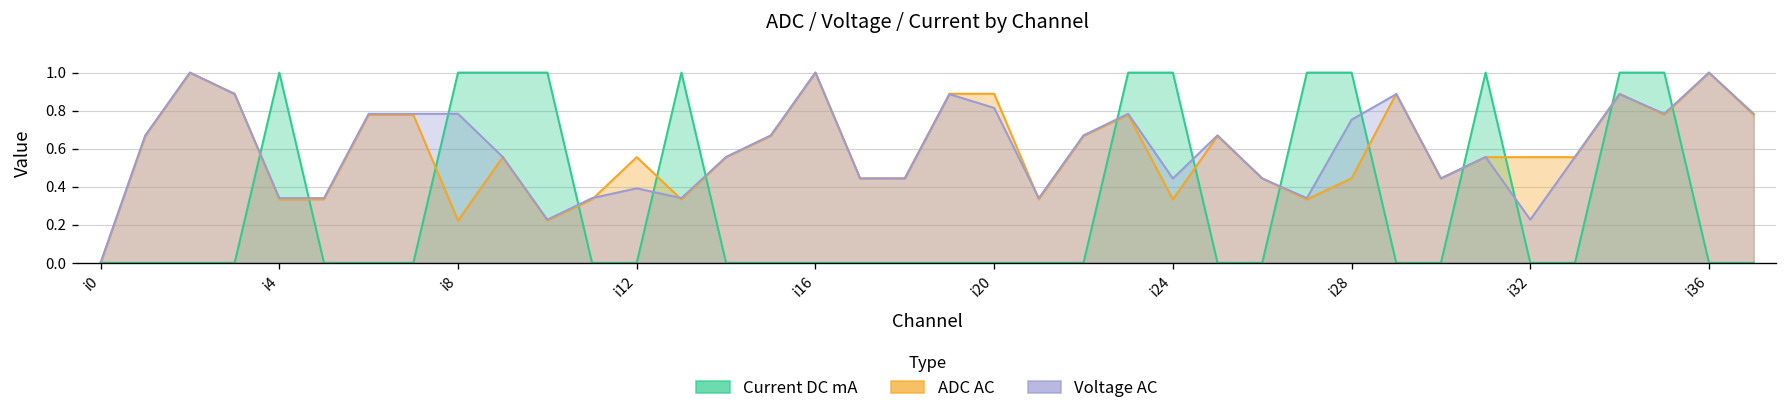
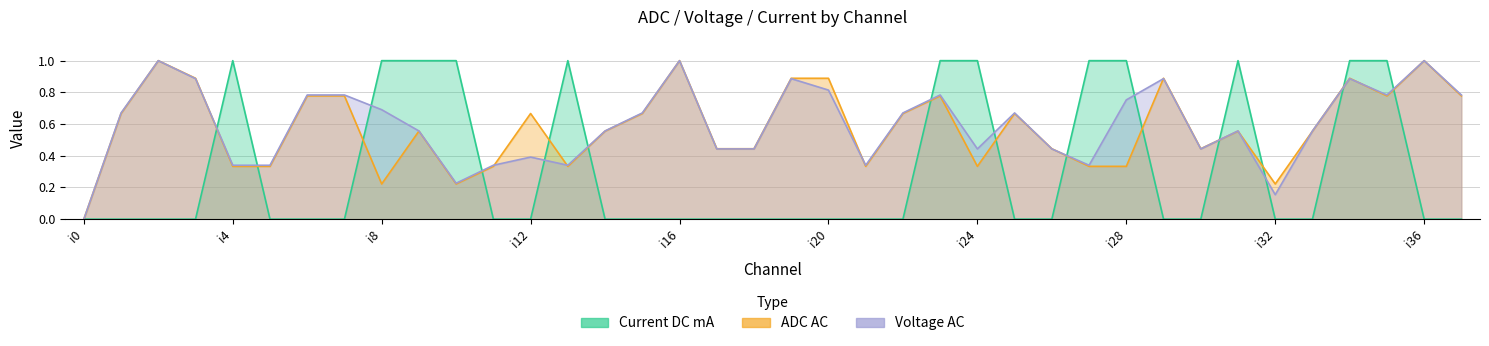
Voltage AC, i8: 0.78 -> 0.69
ADC AC, i12: 0.56 -> 0.67
ADC AC, i28: 0.44 -> 0.33
ADC AC, i32: 0.56 -> 0.22
Voltage AC, i32: 0.23 -> 0.15
